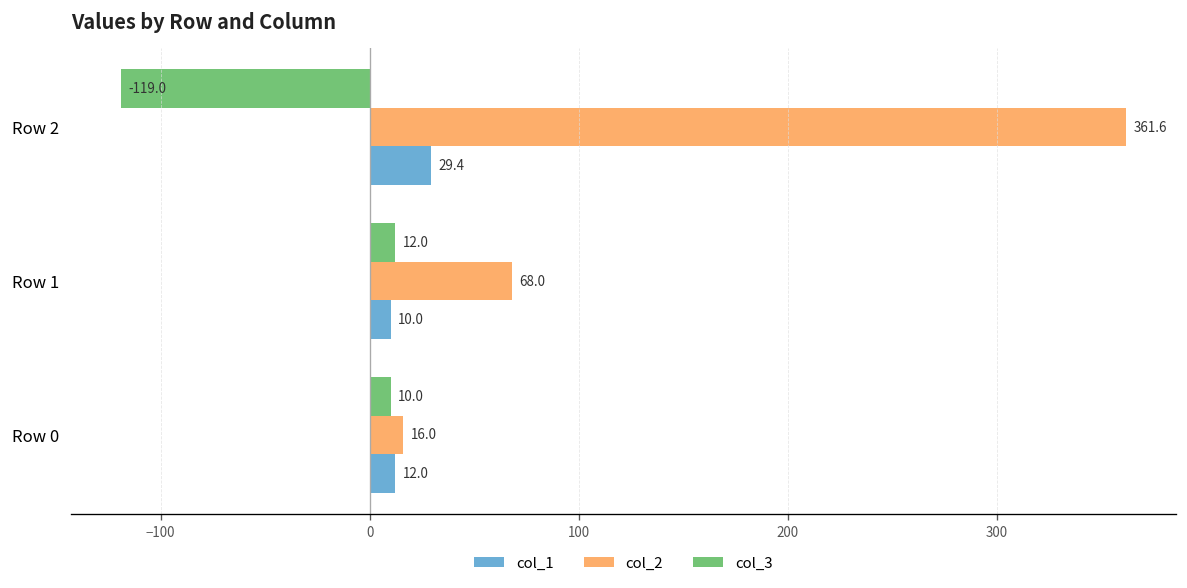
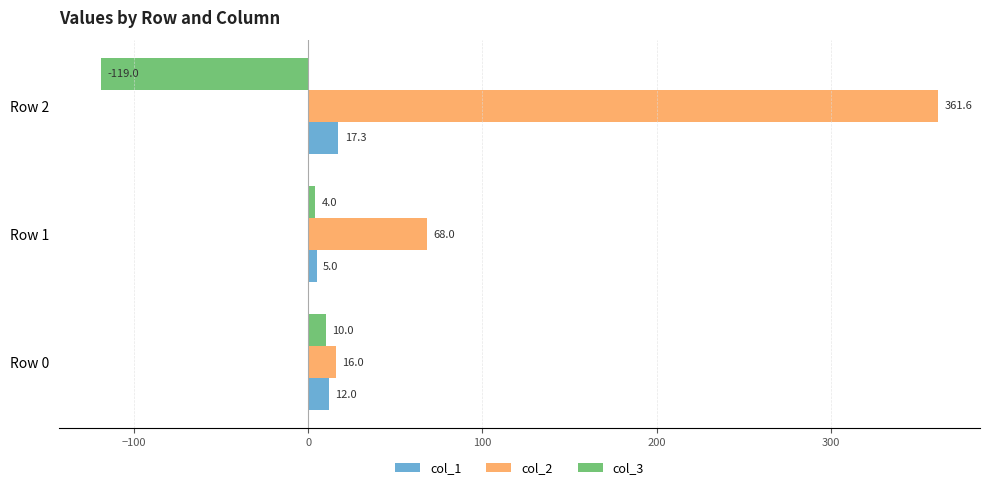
col_1, Row 2: 29.4 -> 17.3
col_3, Row 1: 12.0 -> 4.0
col_1, Row 1: 10.0 -> 5.0
